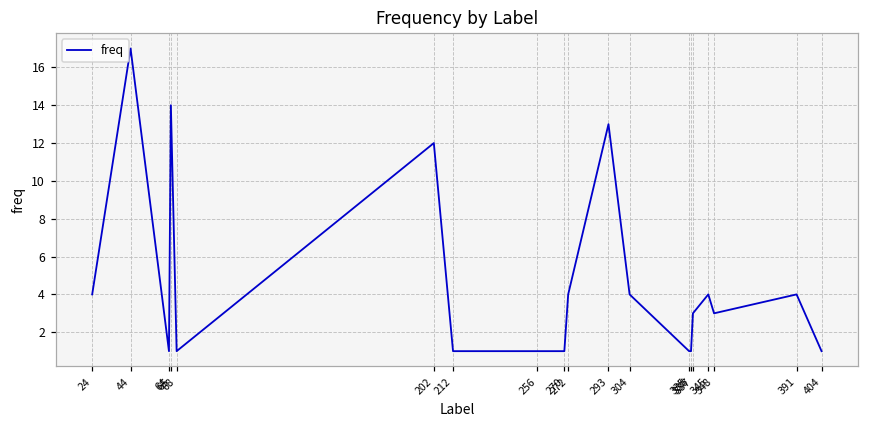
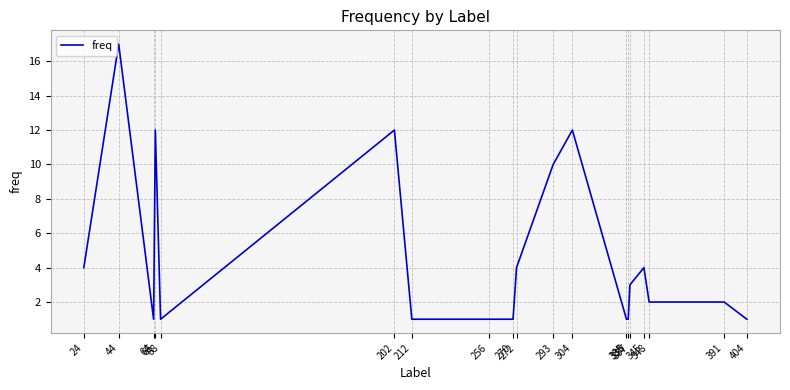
65: 14 -> 12
293: 13 -> 10
304: 4 -> 12
348: 3 -> 2
391: 4 -> 2
